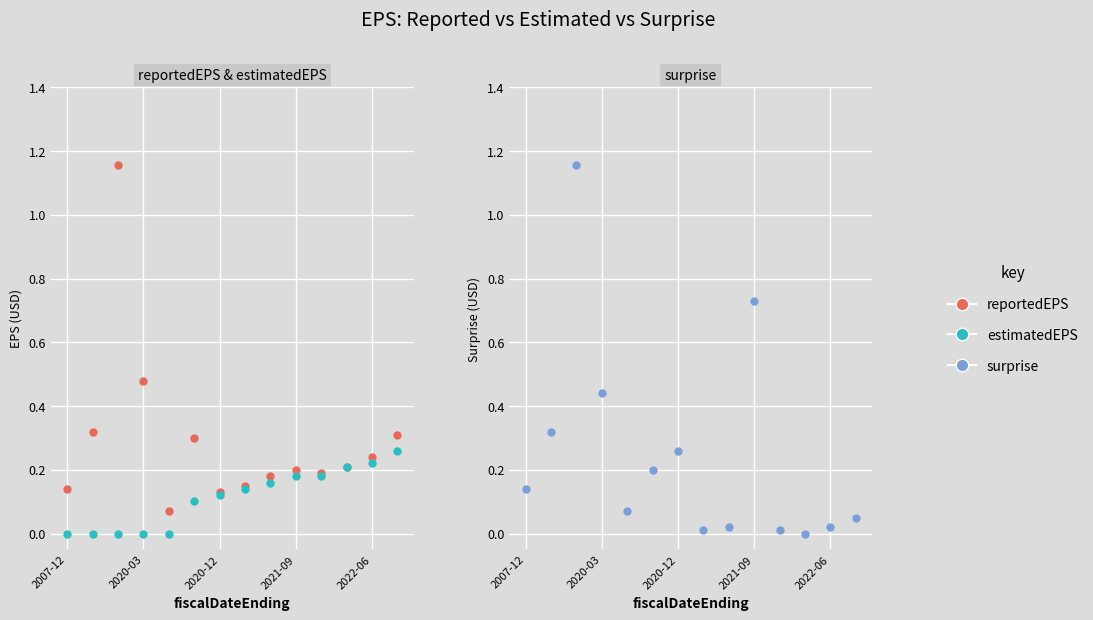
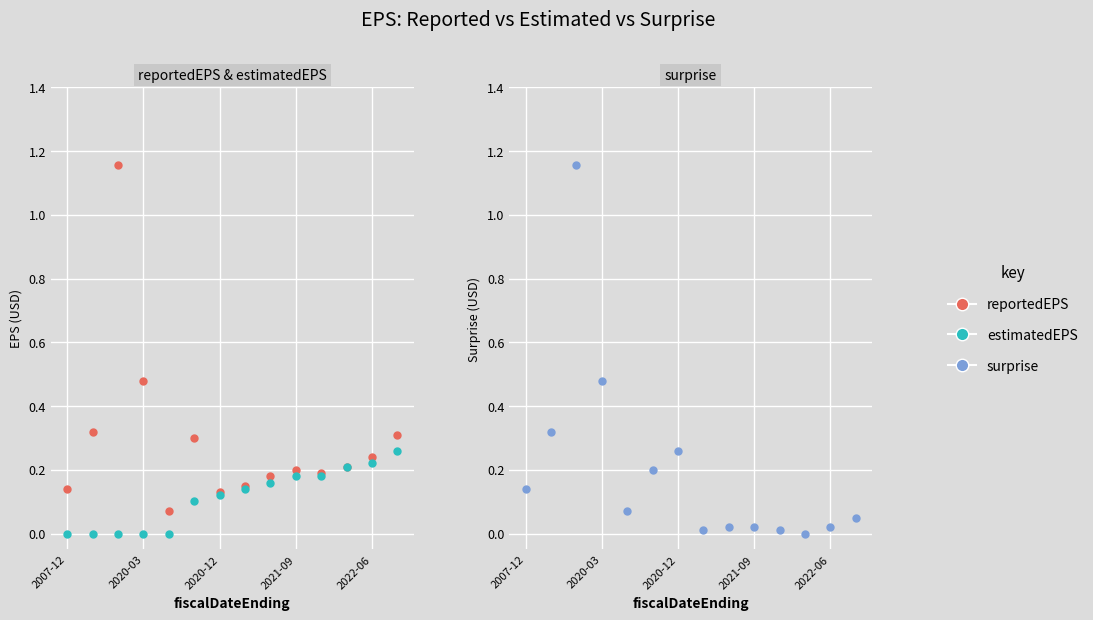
surprise, 2020-03: 0.44 -> 0.48
surprise, 2021-09: 0.73 -> 0.02
